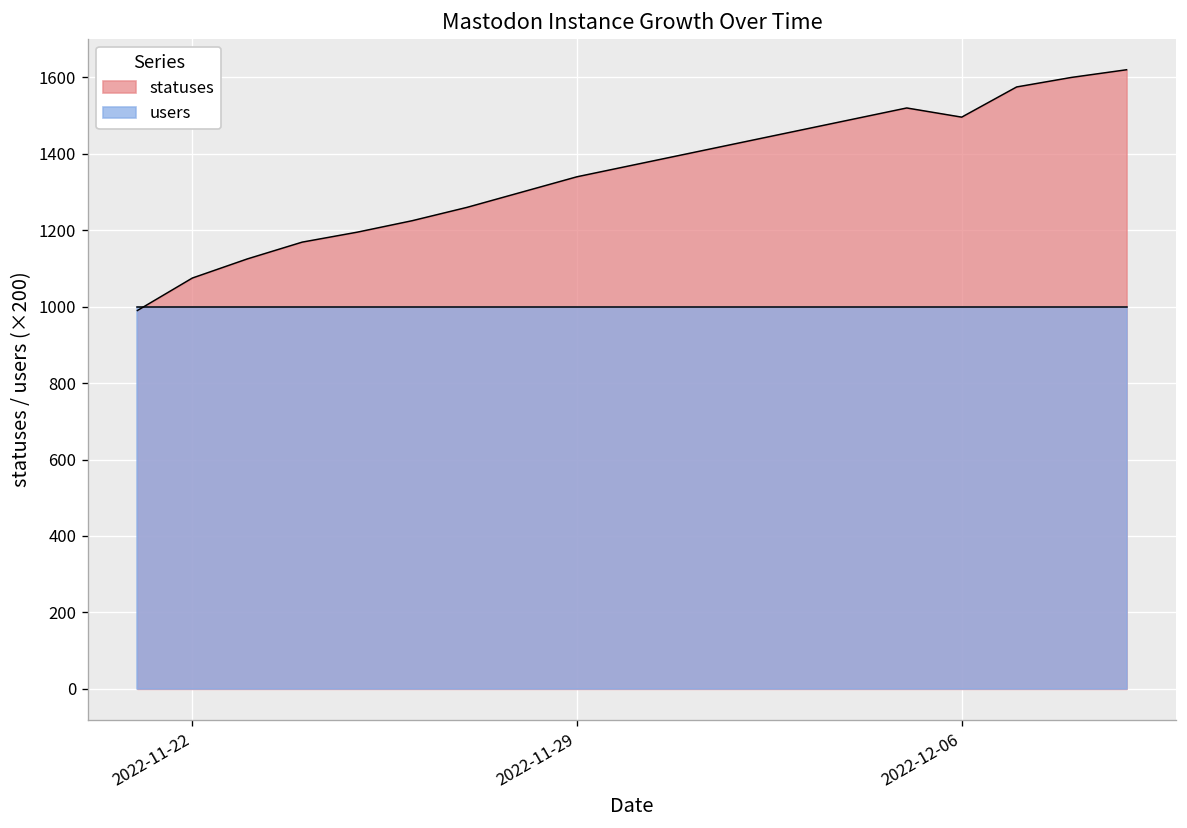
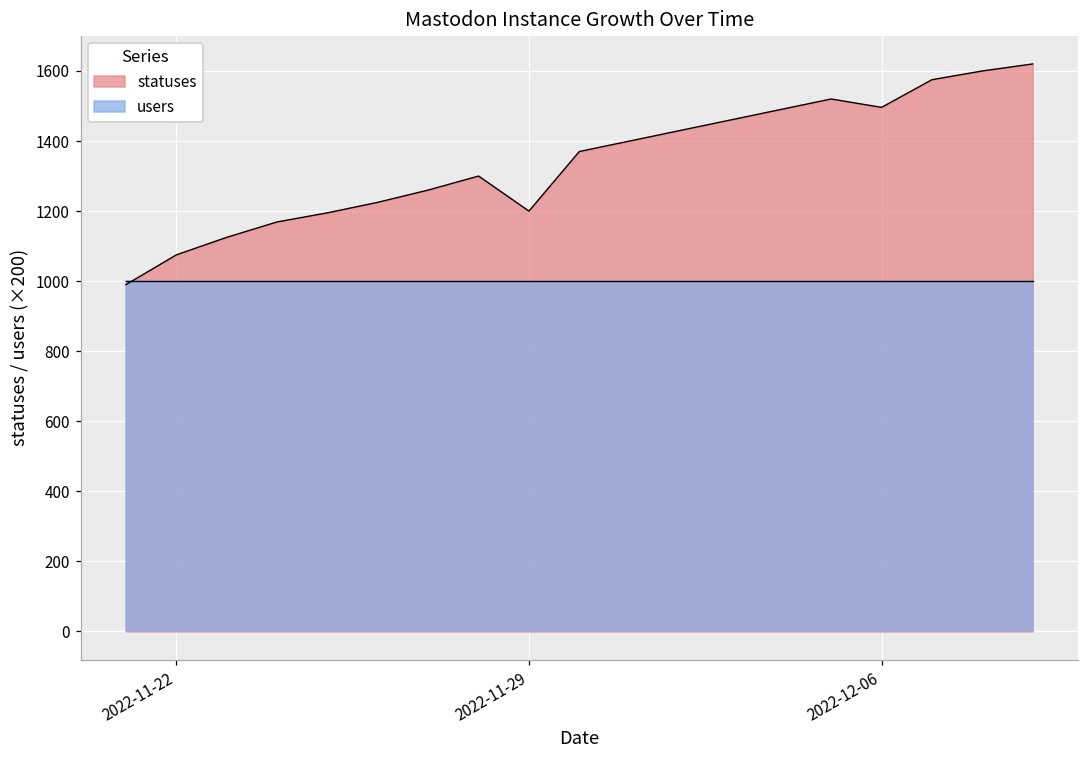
statuses, 2022-11-29: 1340 -> 1200
